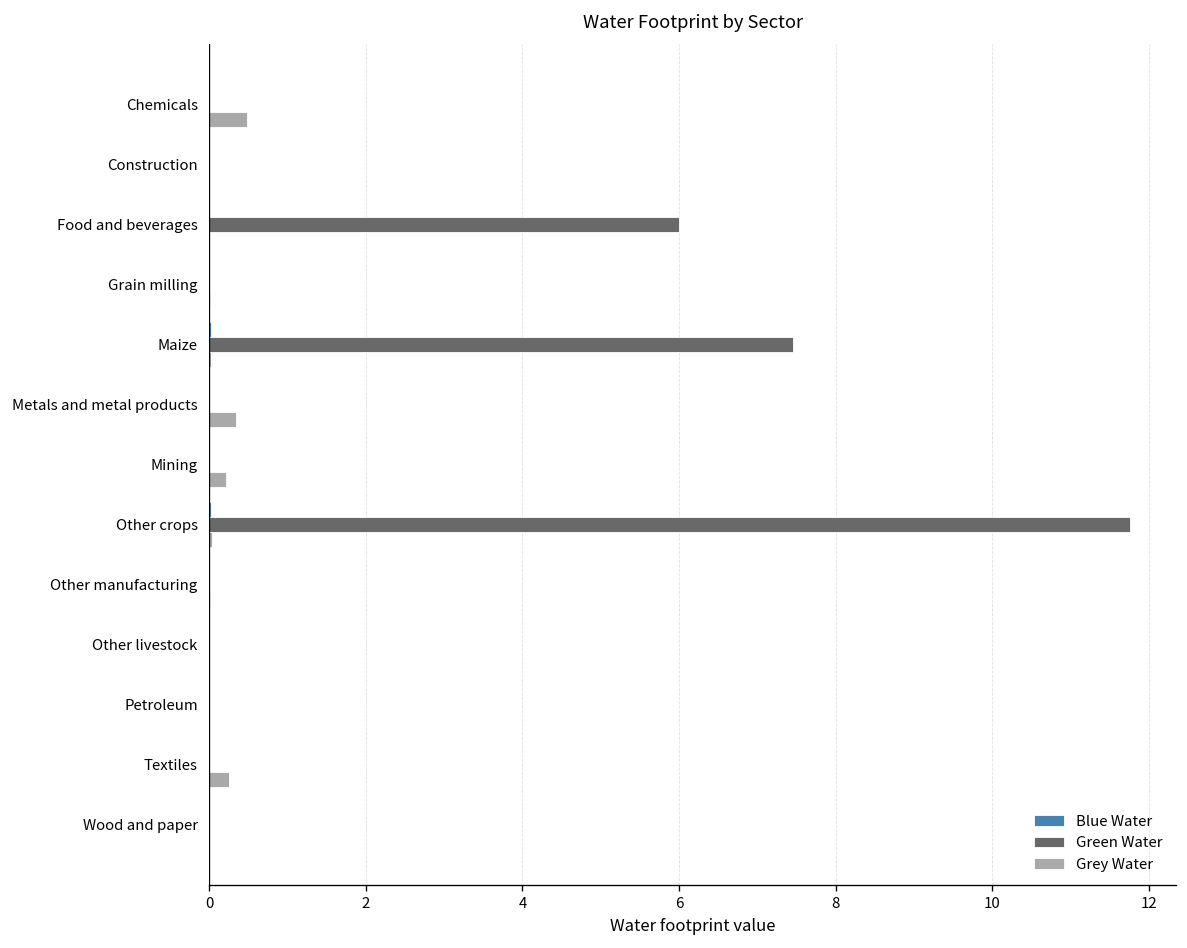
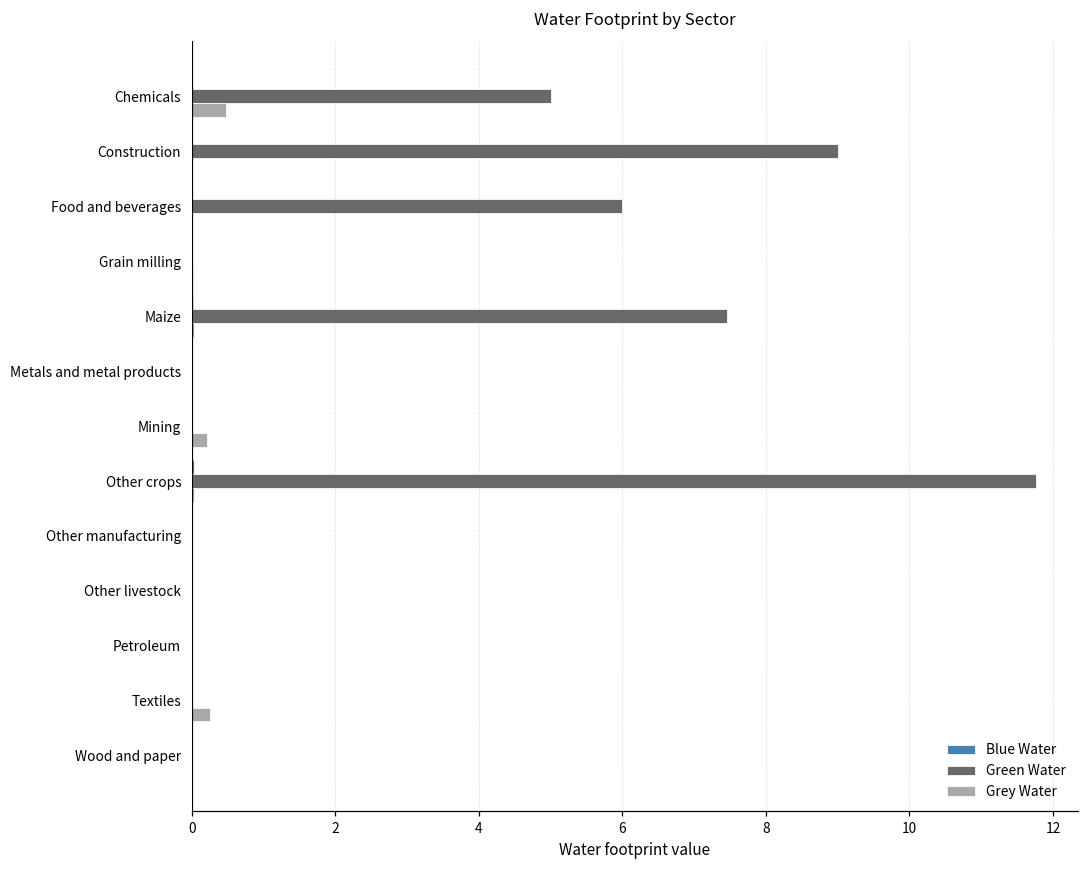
Green Water, Chemicals: 0 -> 5
Green Water, Construction: 0 -> 9
Grey Water, Metals and metal products: 0.3 -> 0.0
